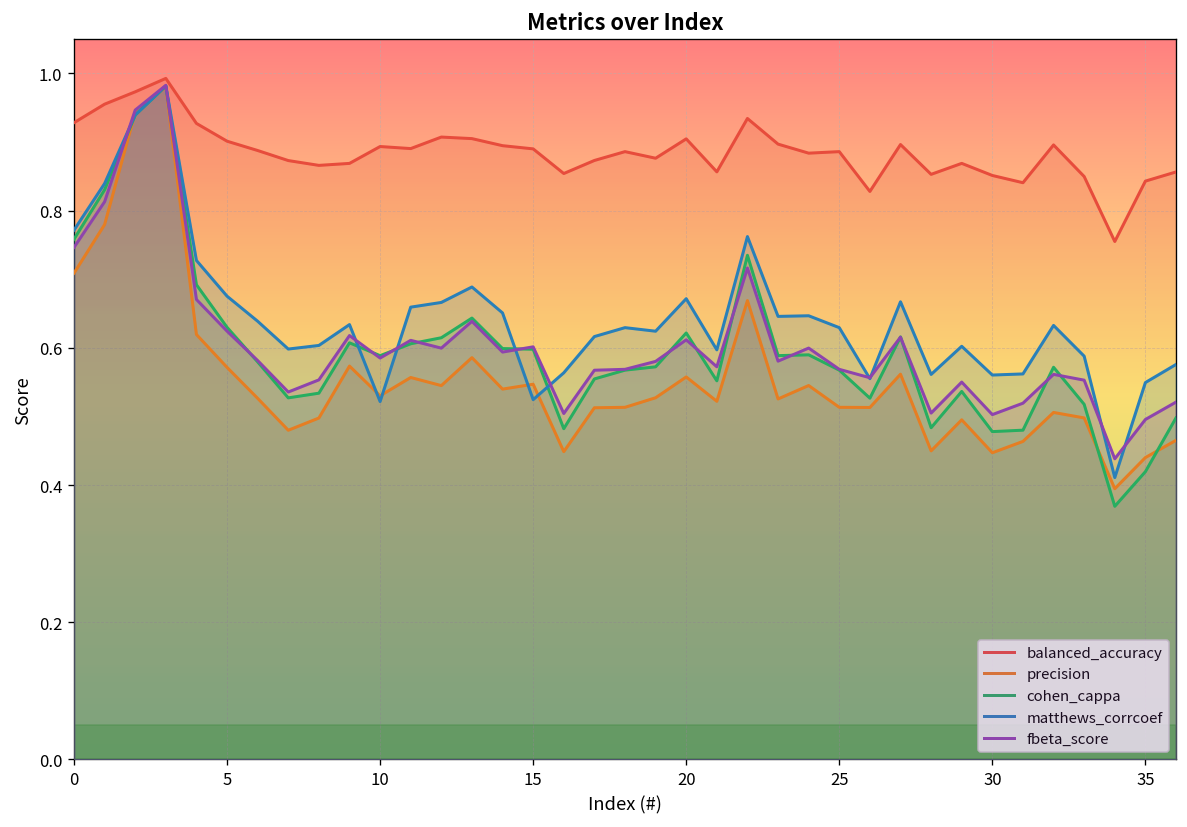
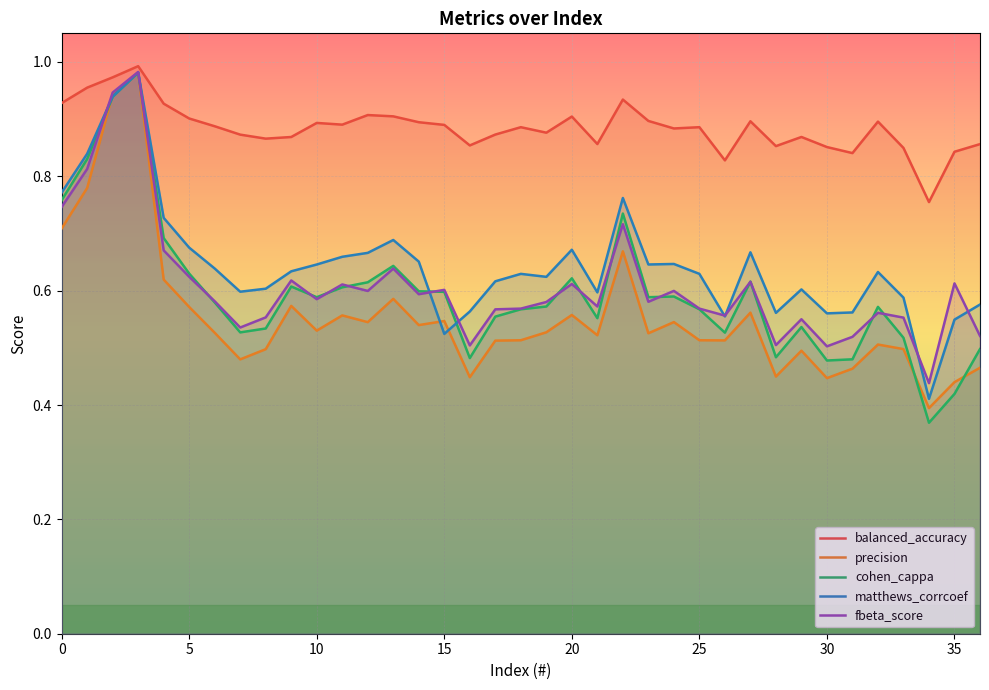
matthews_corrcoef, 10: 0.52 -> 0.65
fbeta_score, 35: 0.50 -> 0.61
